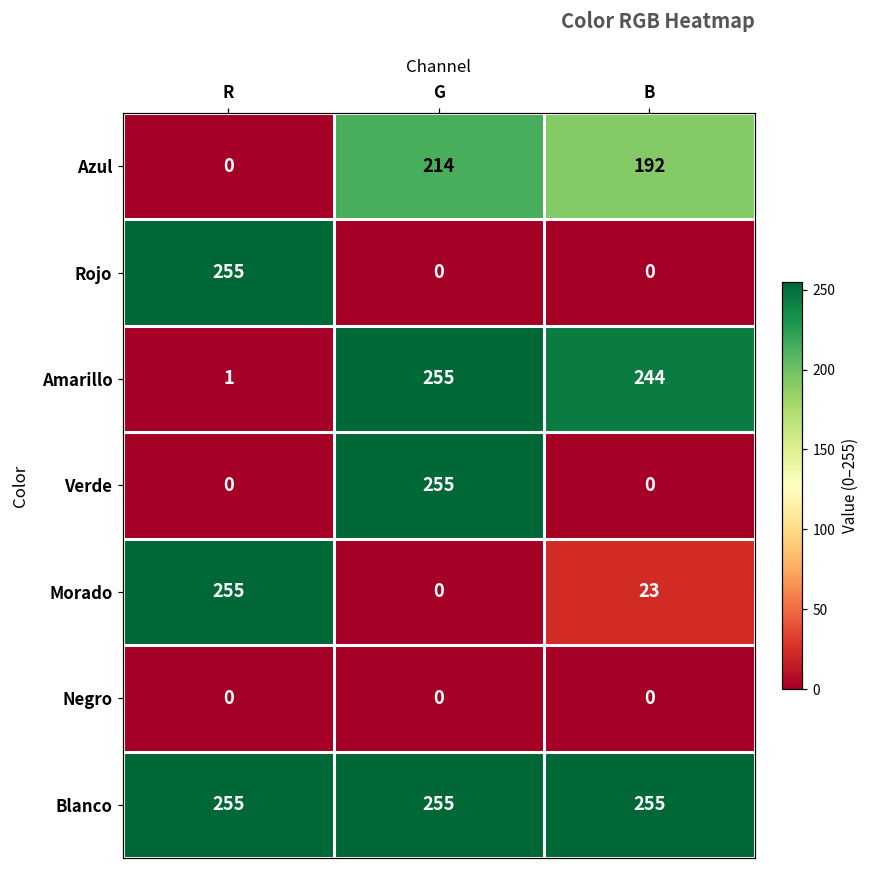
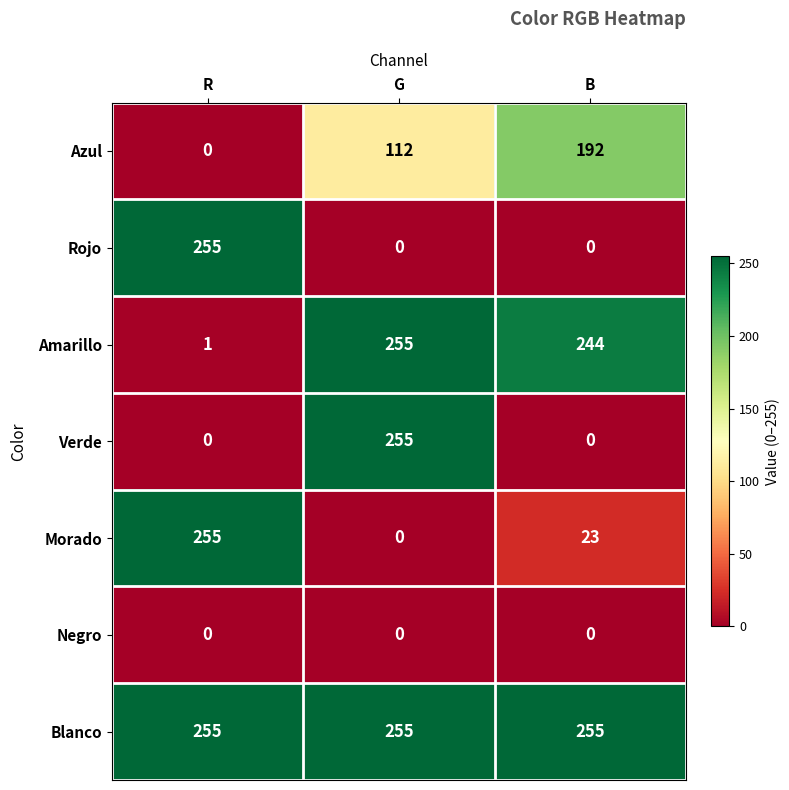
Azul, G: 214 -> 112
